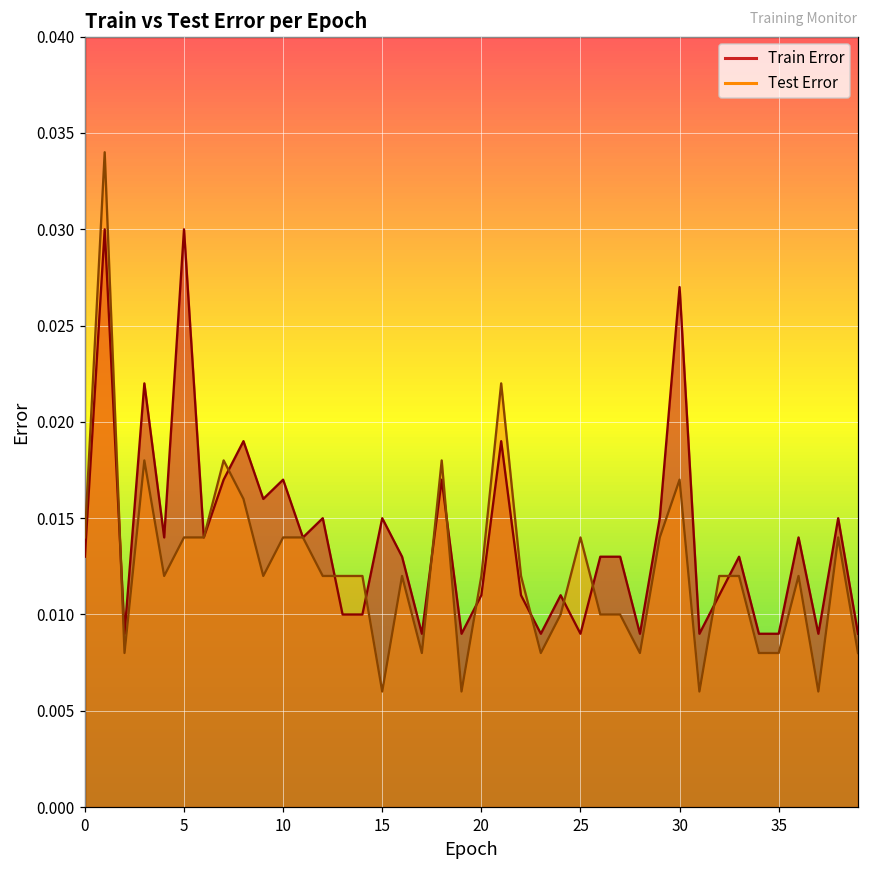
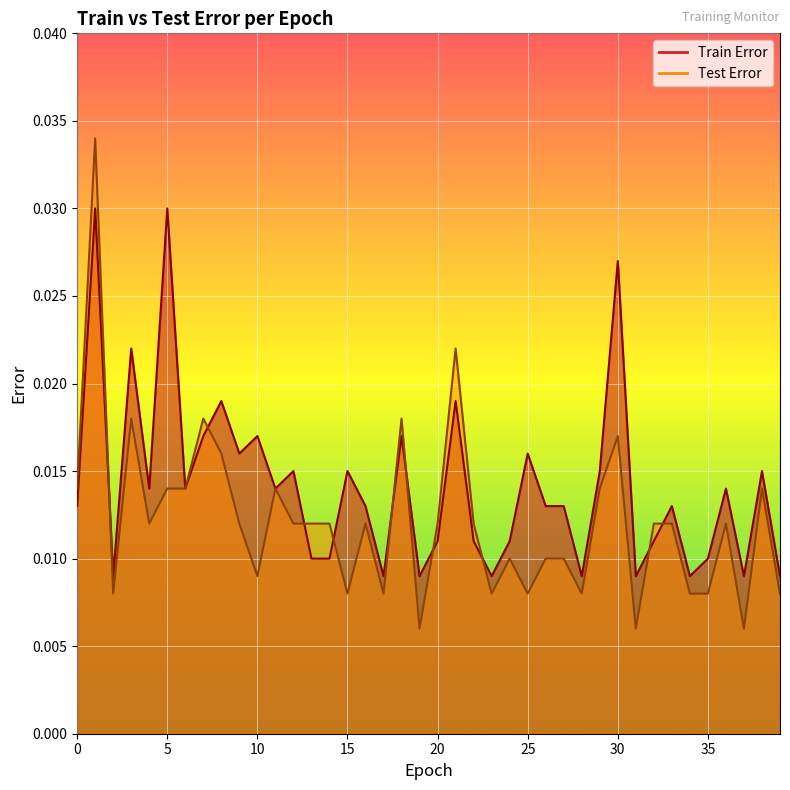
Test Error, 10: 0.014 -> 0.009
Test Error, 15: 0.006 -> 0.008
Train Error, 25: 0.009 -> 0.016
Test Error, 25: 0.014 -> 0.008
Train Error, 35: 0.009 -> 0.010
